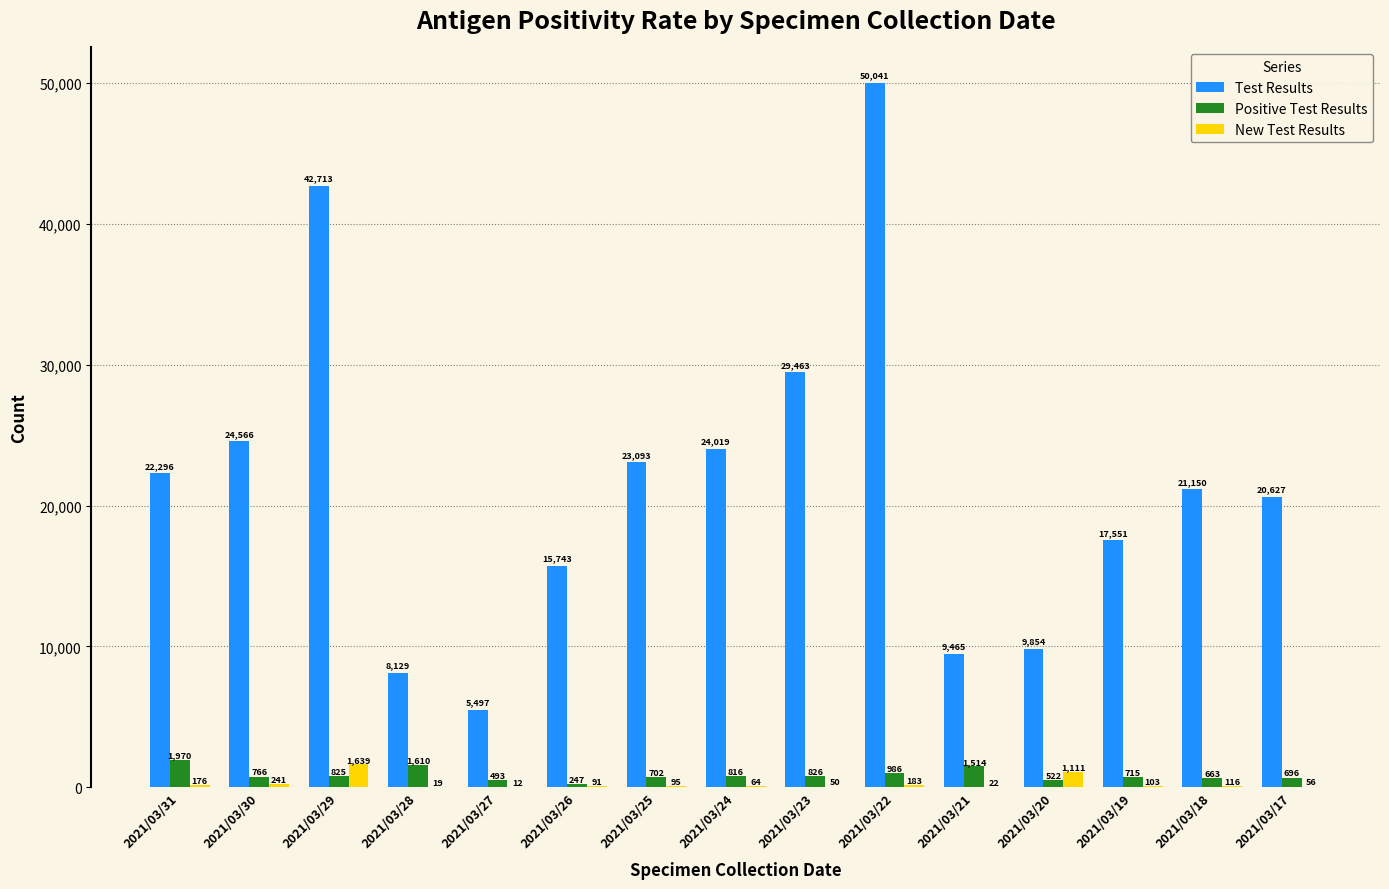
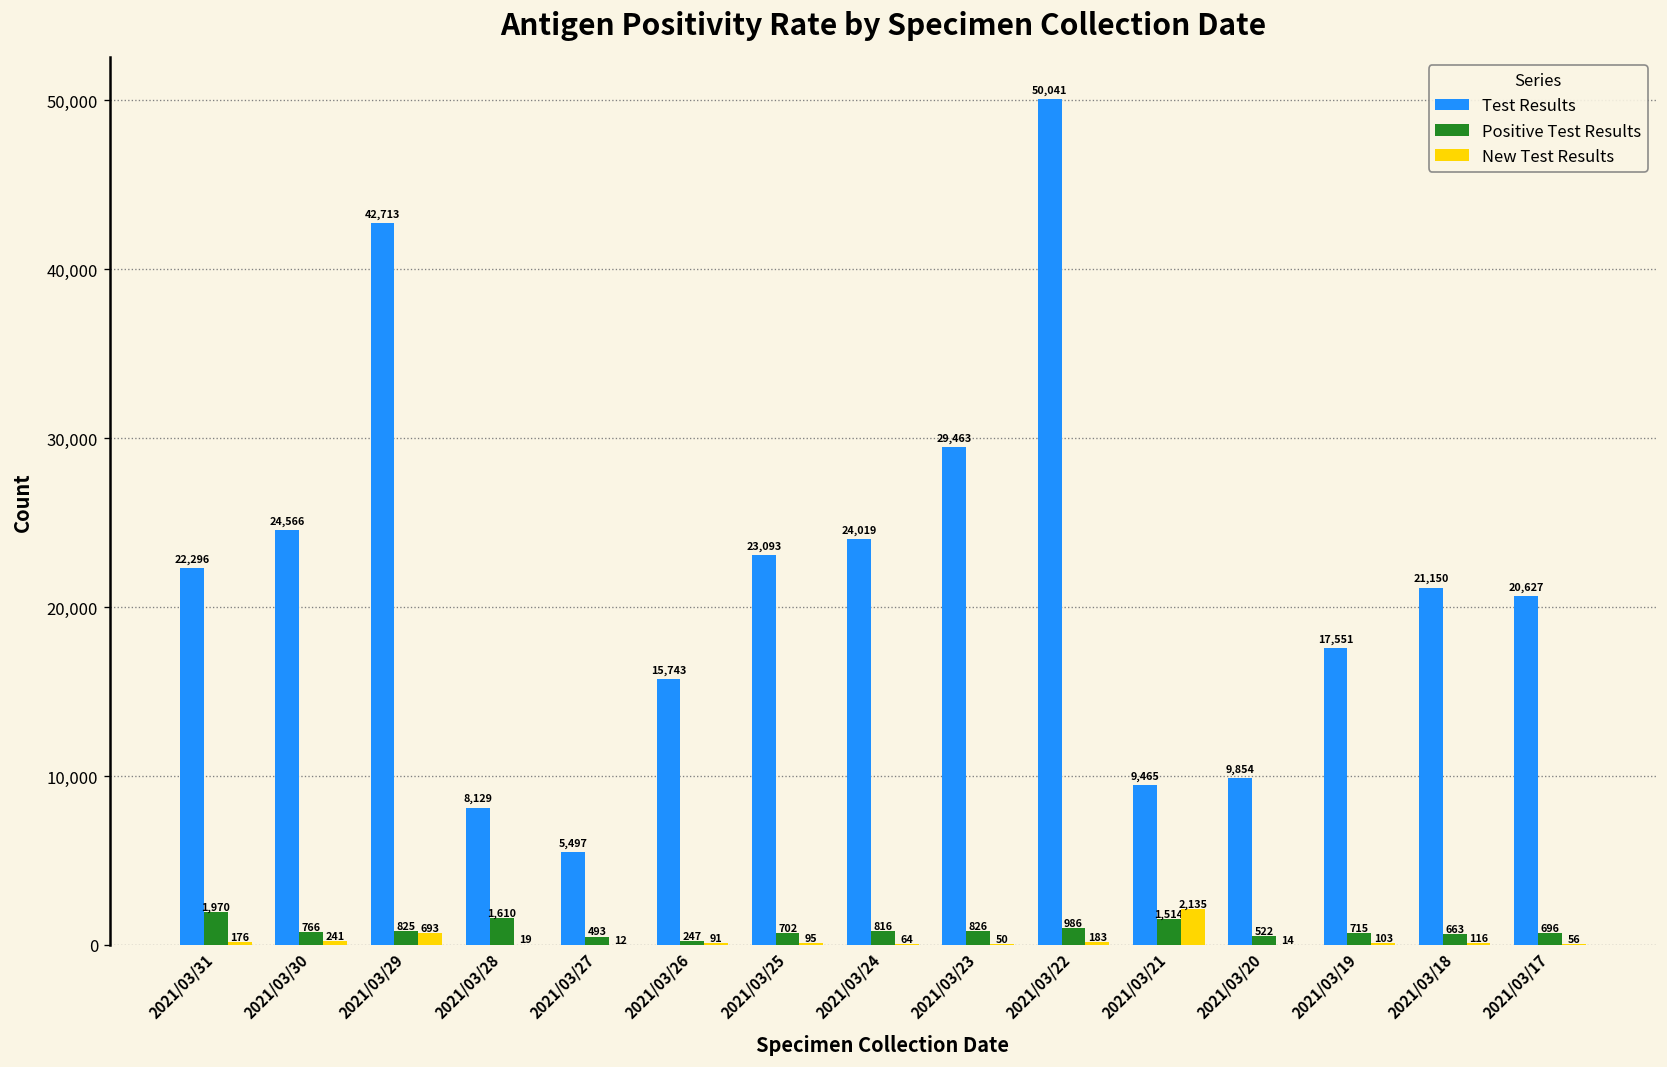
New Test Results, 2021/03/29: 1,639 -> 693
New Test Results, 2021/03/21: 22 -> 2,135
New Test Results, 2021/03/20: 1,111 -> 14
